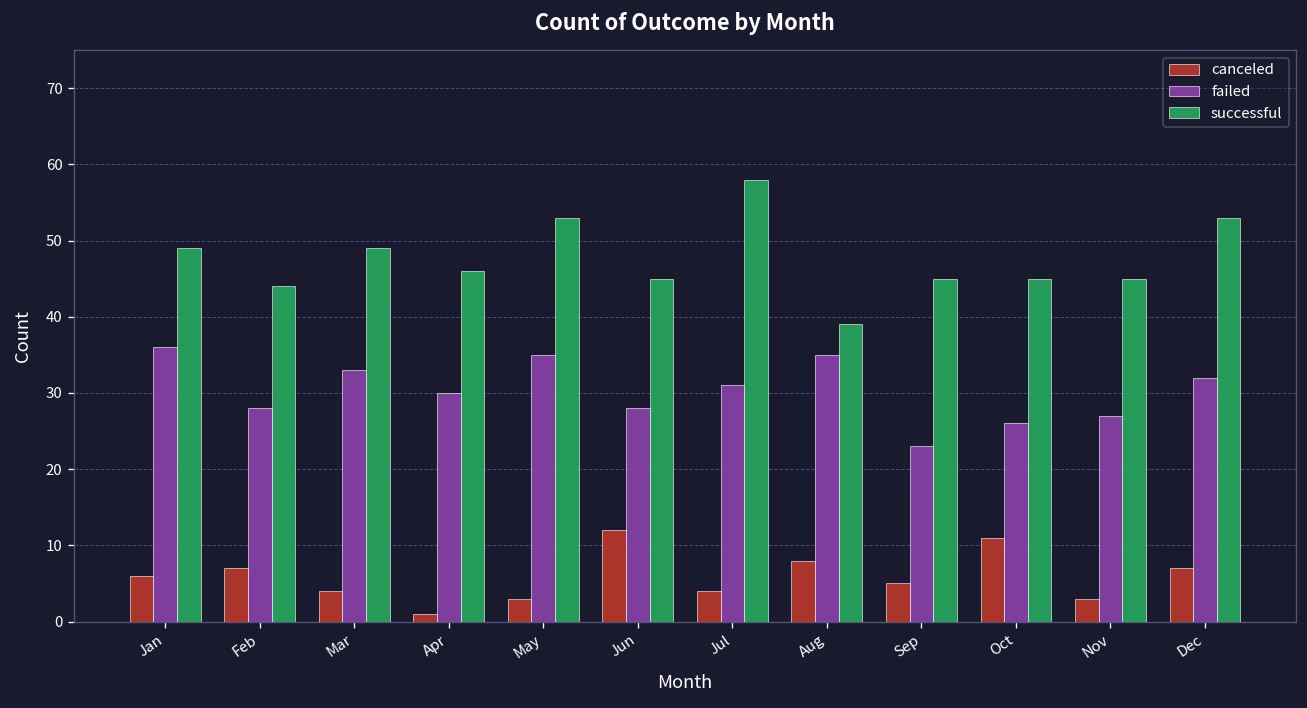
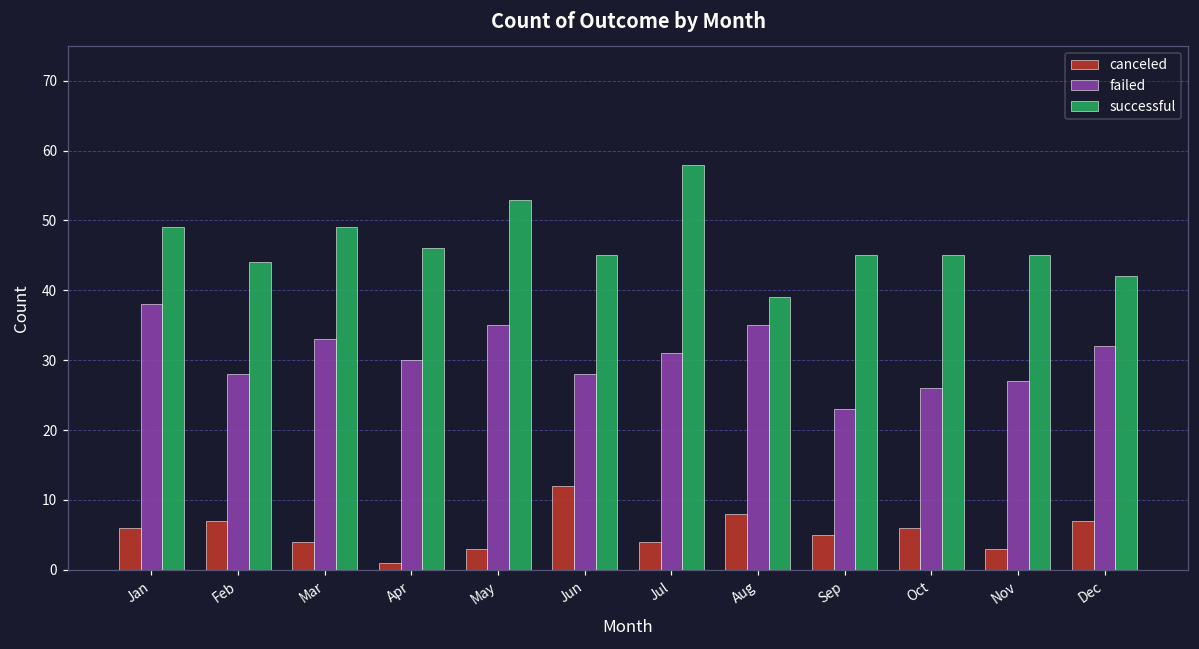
failed, Jan: 36 -> 38
canceled, Oct: 11 -> 6
successful, Dec: 53 -> 42
